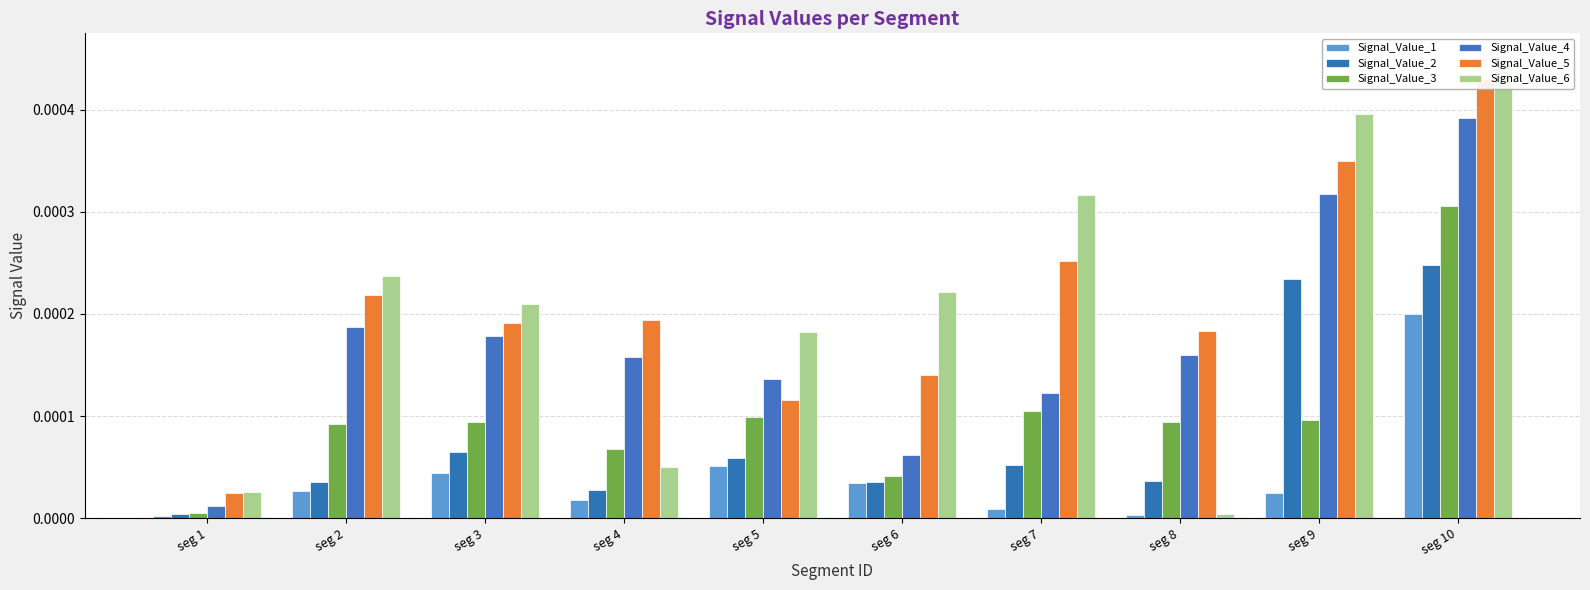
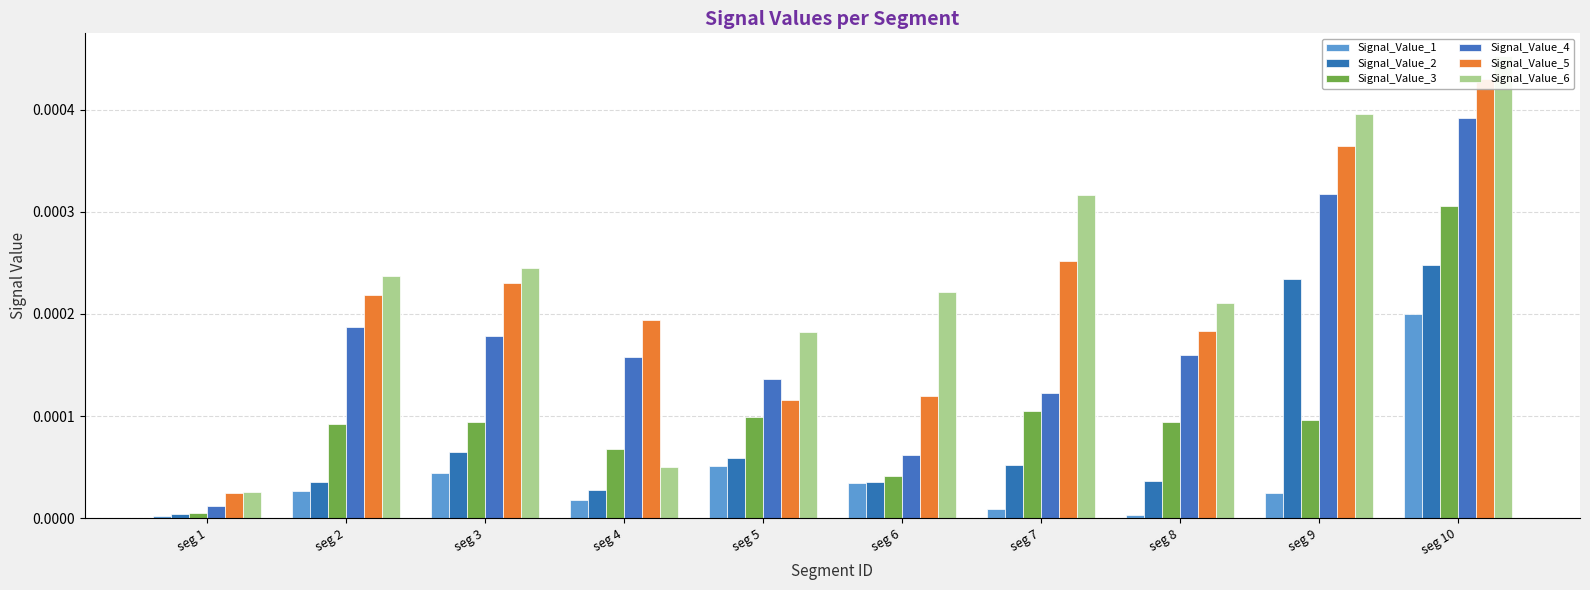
Signal_Value_5, seg 3: 0.000191 -> 0.000230
Signal_Value_6, seg 3: 0.000210 -> 0.000245
Signal_Value_5, seg 6: 0.000140 -> 0.000120
Signal_Value_6, seg 8: 0.000004 -> 0.000210
Signal_Value_5, seg 9: 0.000350 -> 0.000364
